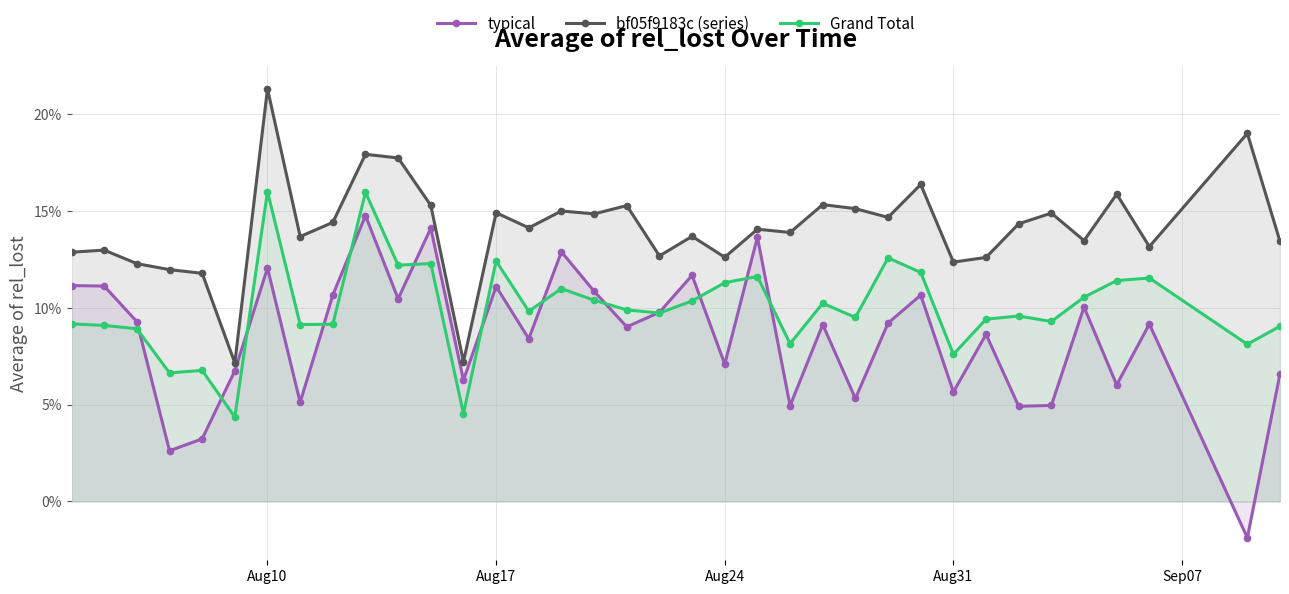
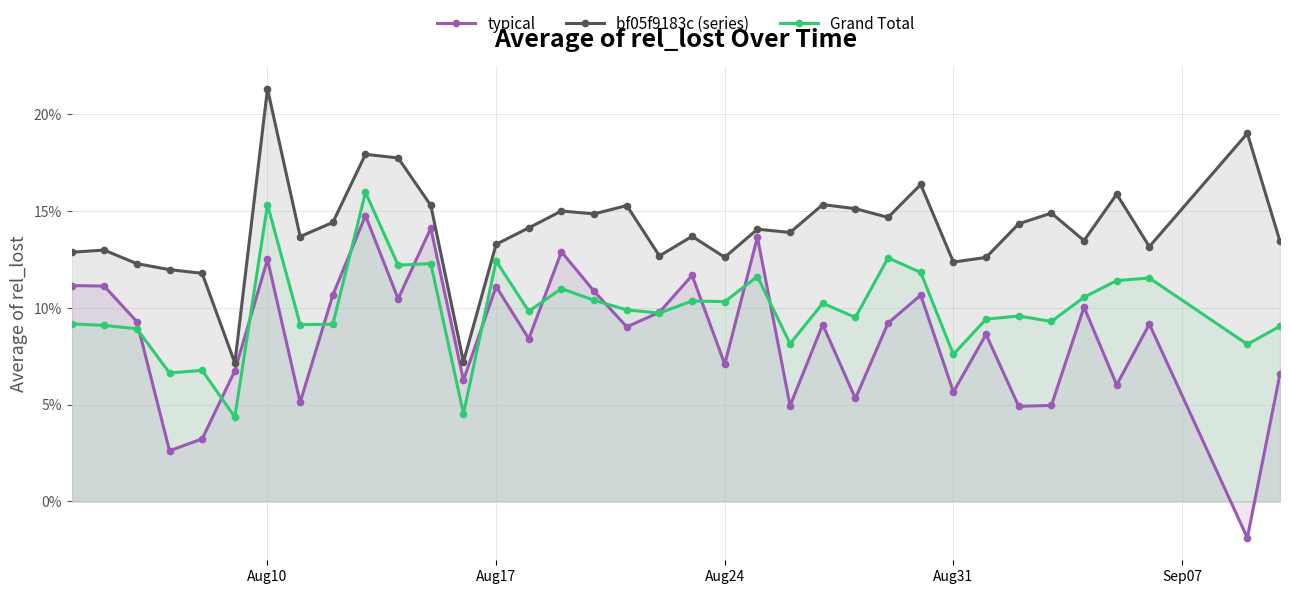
typical, Aug10: 12.1% -> 12.5%
Grand Total, Aug10: 16.0% -> 15.3%
bf05f9183c (series), Aug17: 14.9% -> 13.3%
Grand Total, Aug24: 11.3% -> 10.3%
